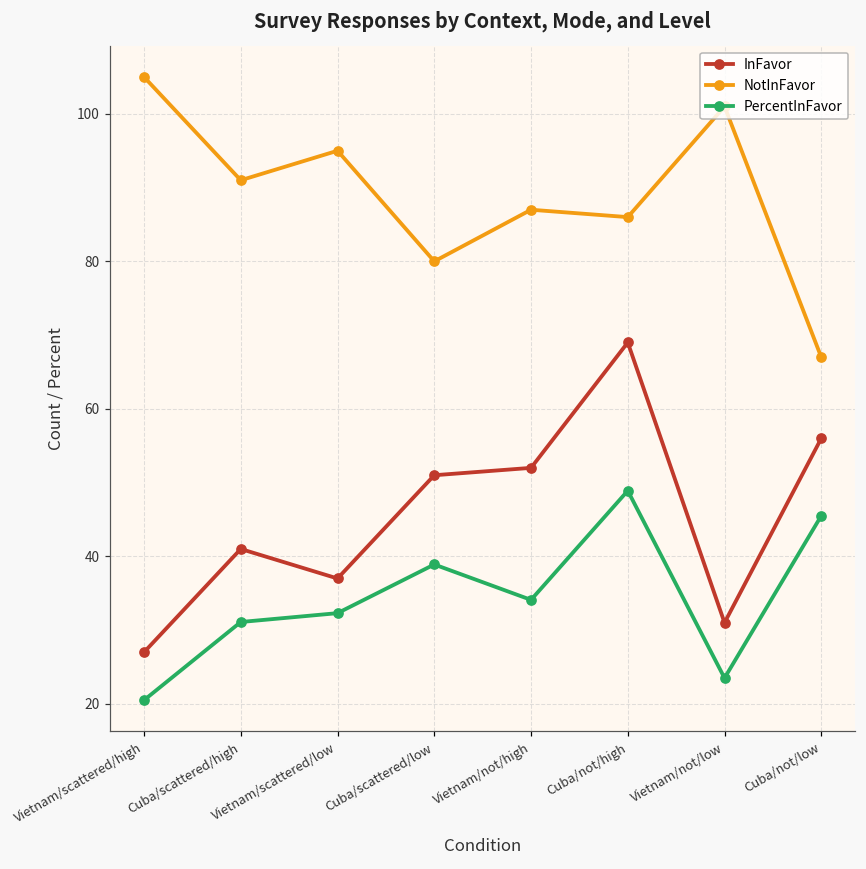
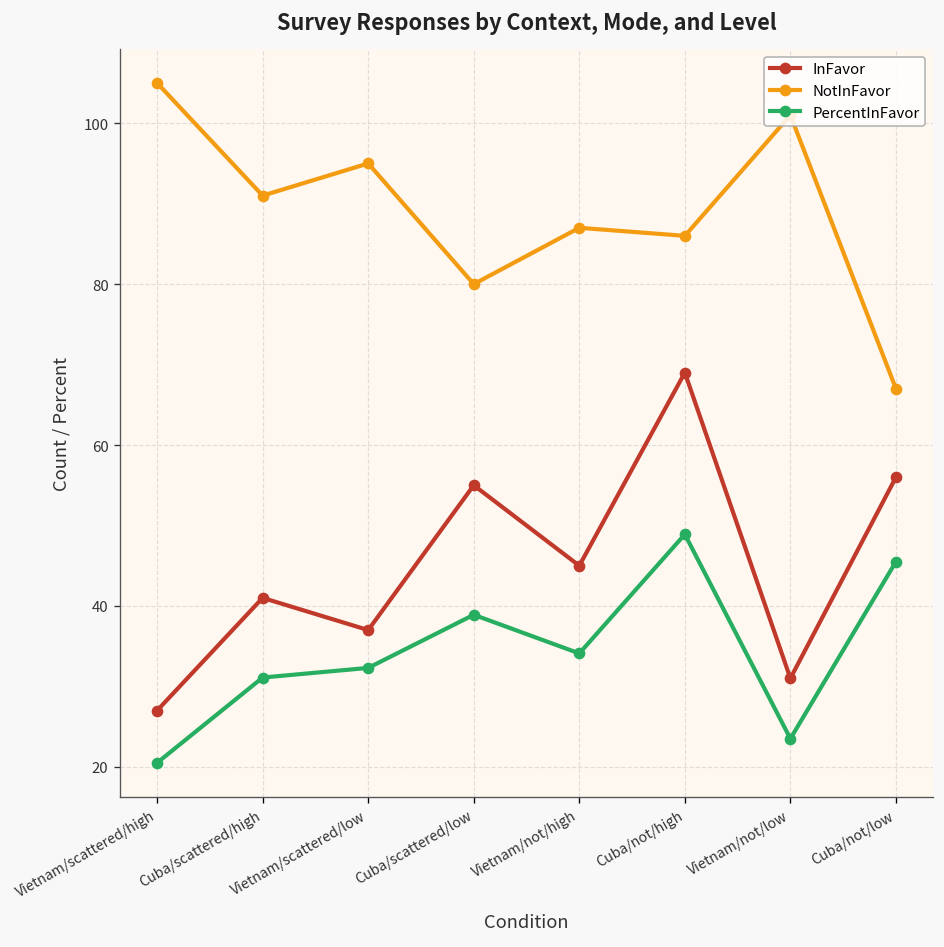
InFavor, Cuba/scattered/low: 51 -> 55
InFavor, Vietnam/not/high: 52 -> 45
